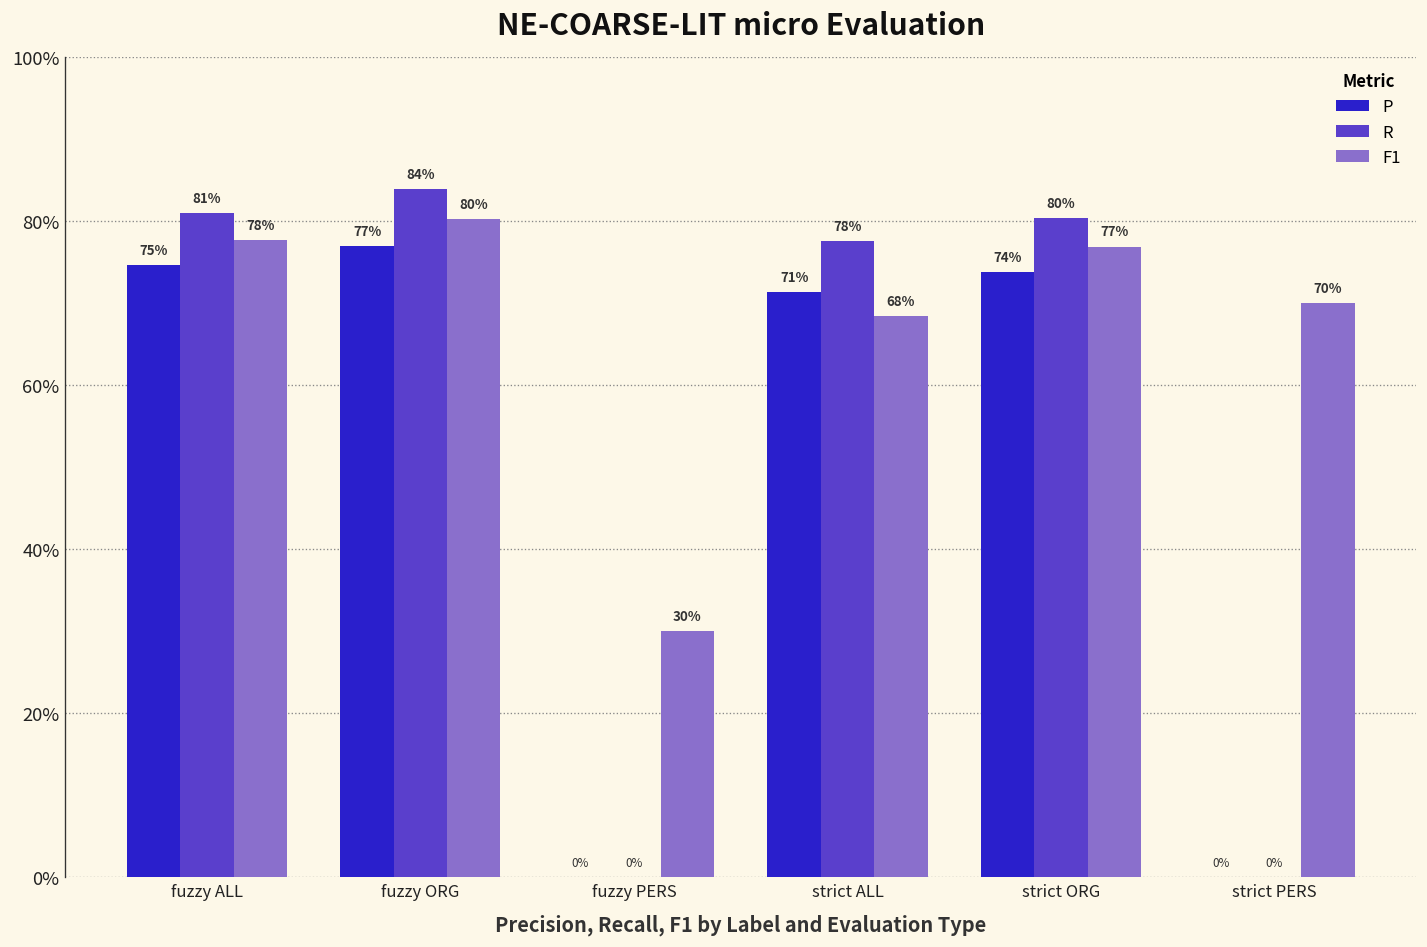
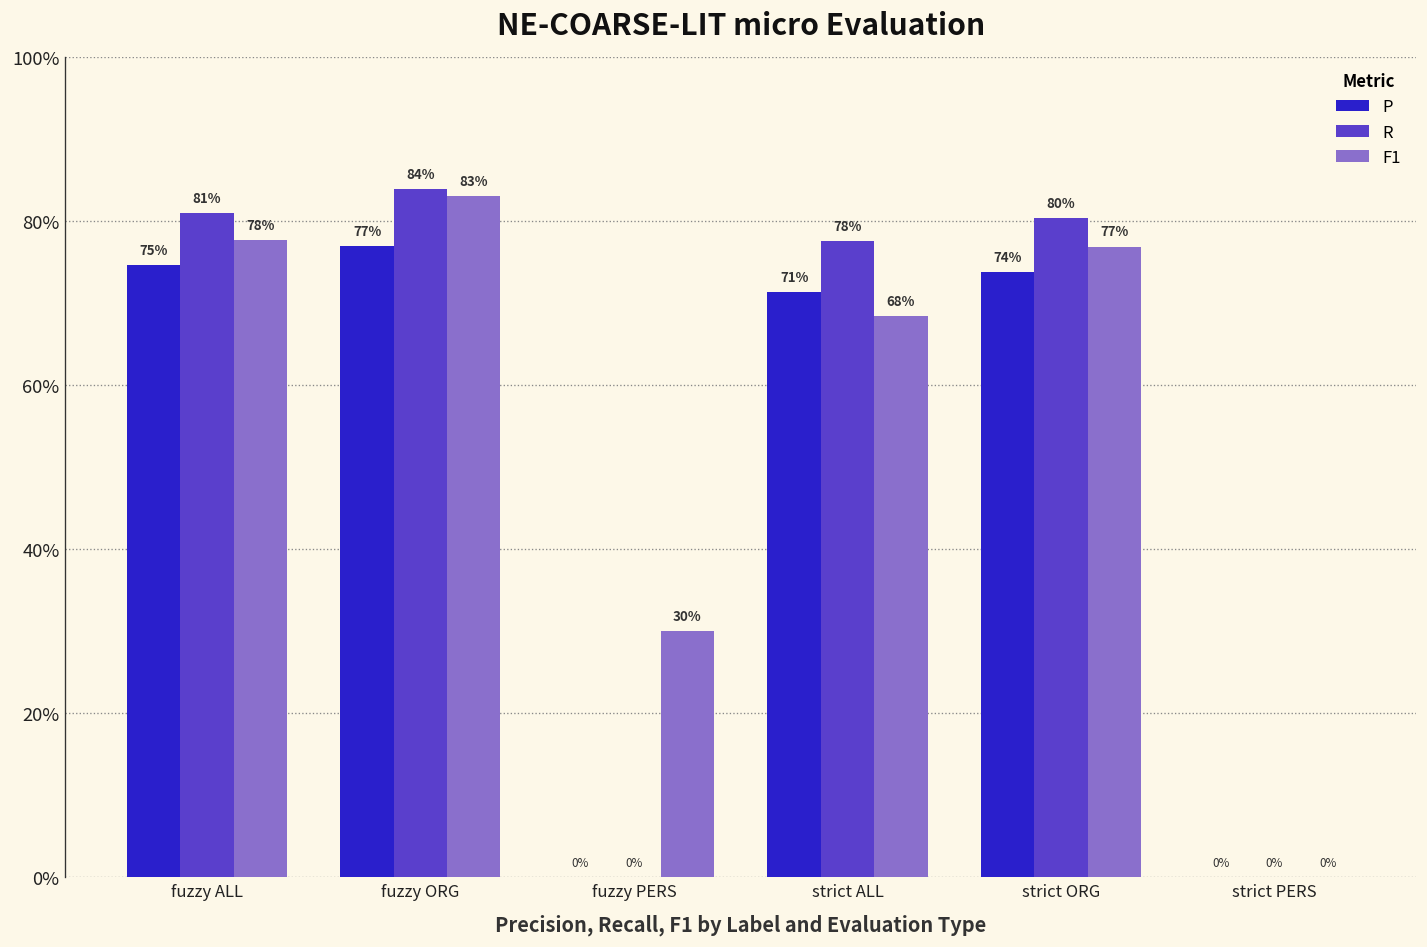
F1, fuzzy ORG: 80% -> 83%
F1, strict PERS: 70% -> 0%
